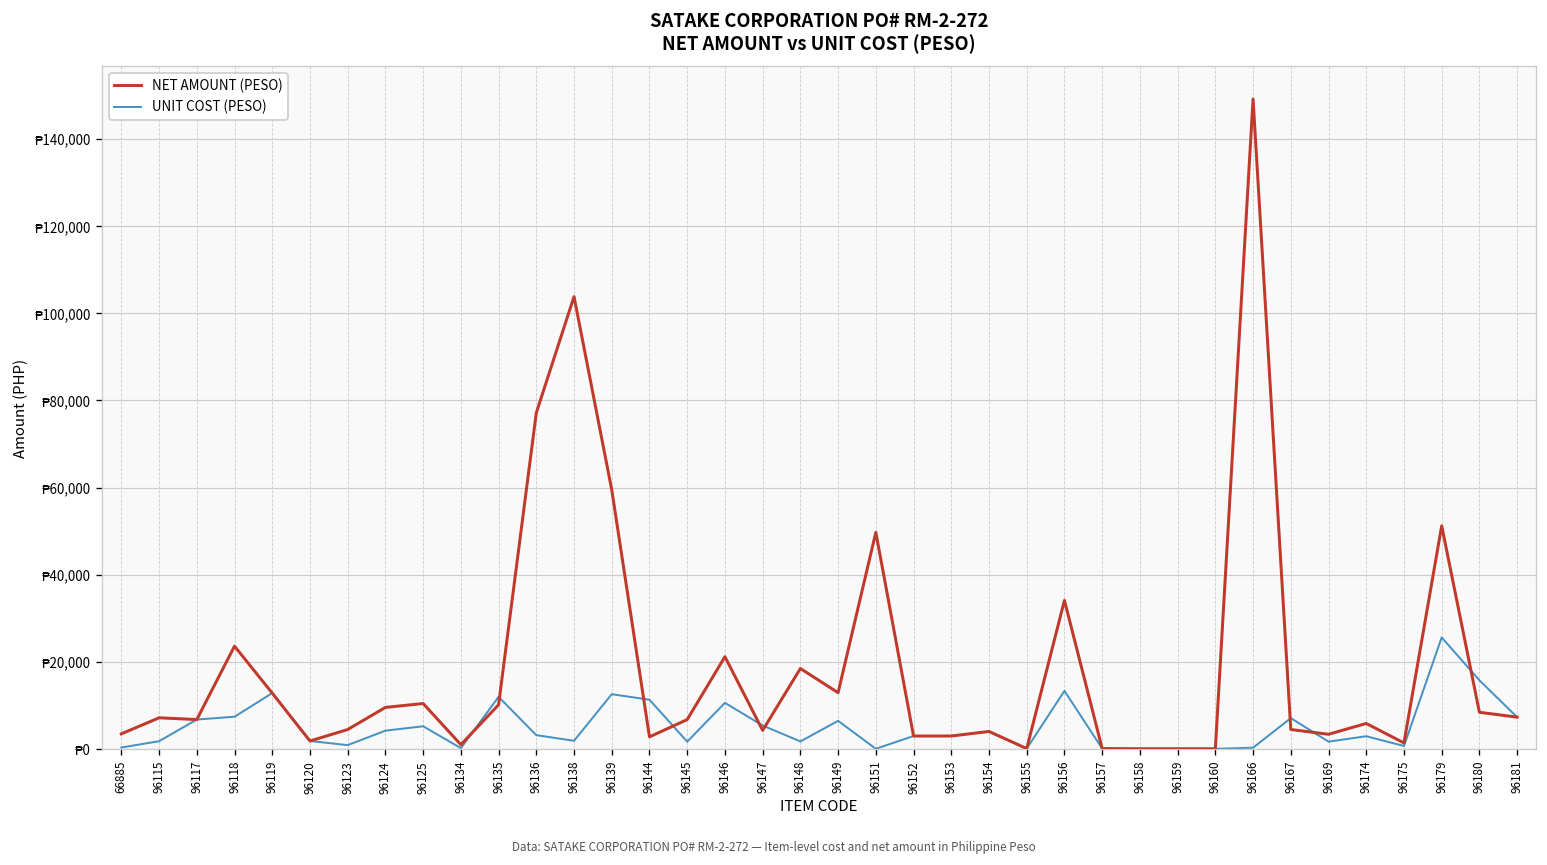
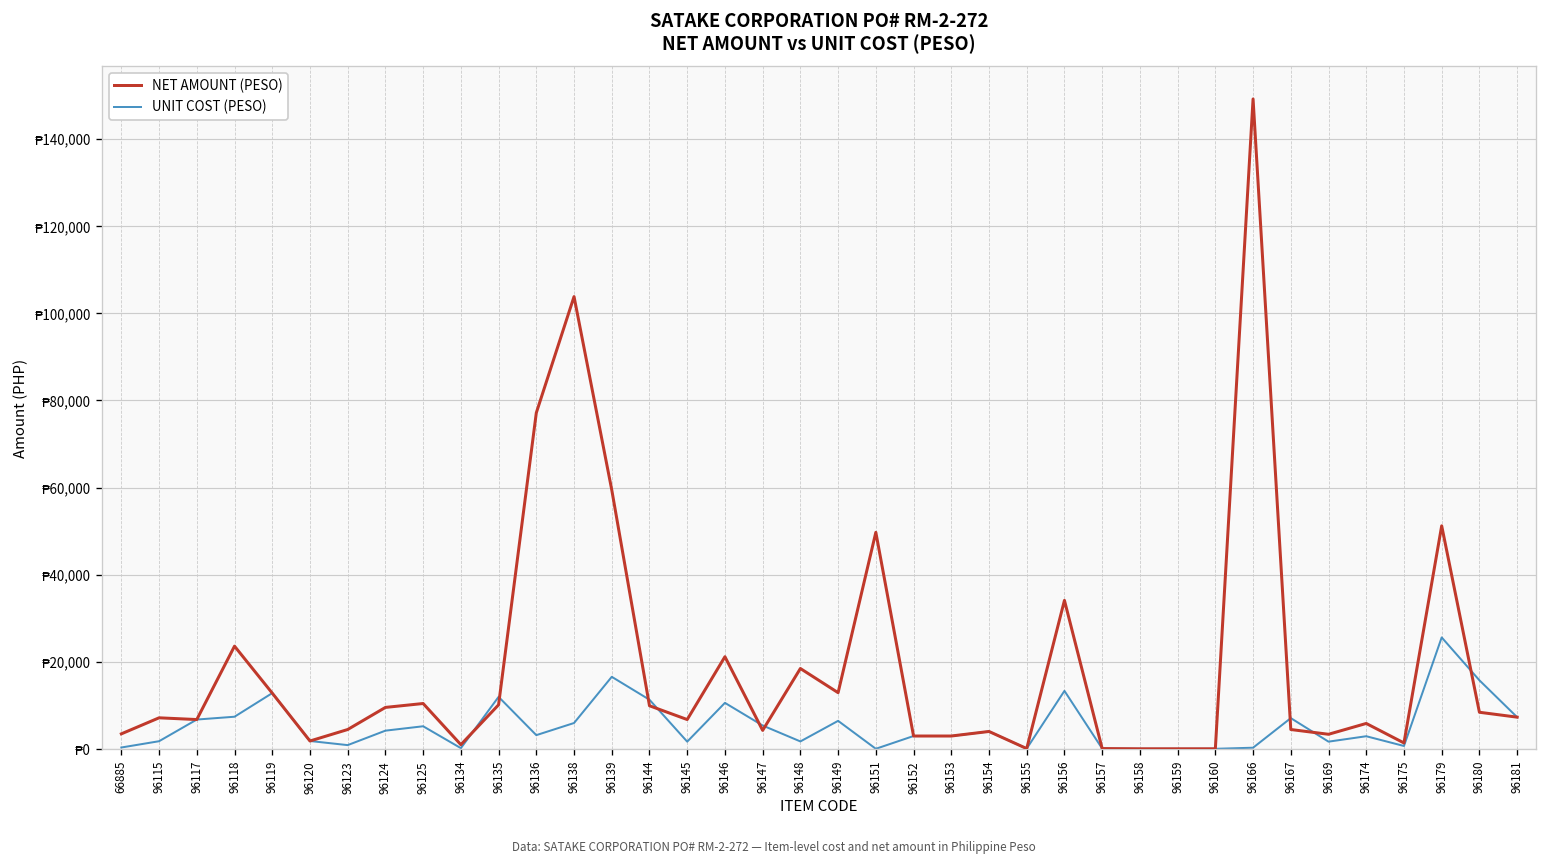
UNIT COST (PESO), 96138: ₱2,000 -> ₱6,000
UNIT COST (PESO), 96139: ₱13,000 -> ₱17,000
NET AMOUNT (PESO), 96144: ₱3,000 -> ₱10,000
